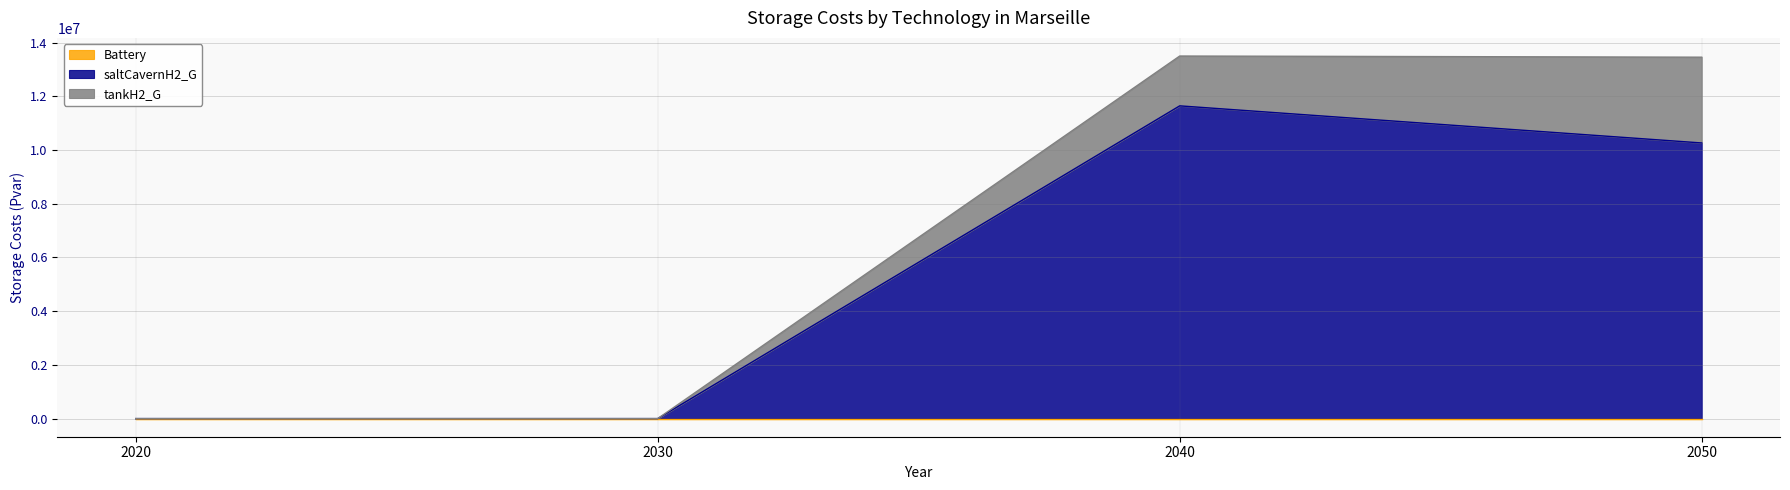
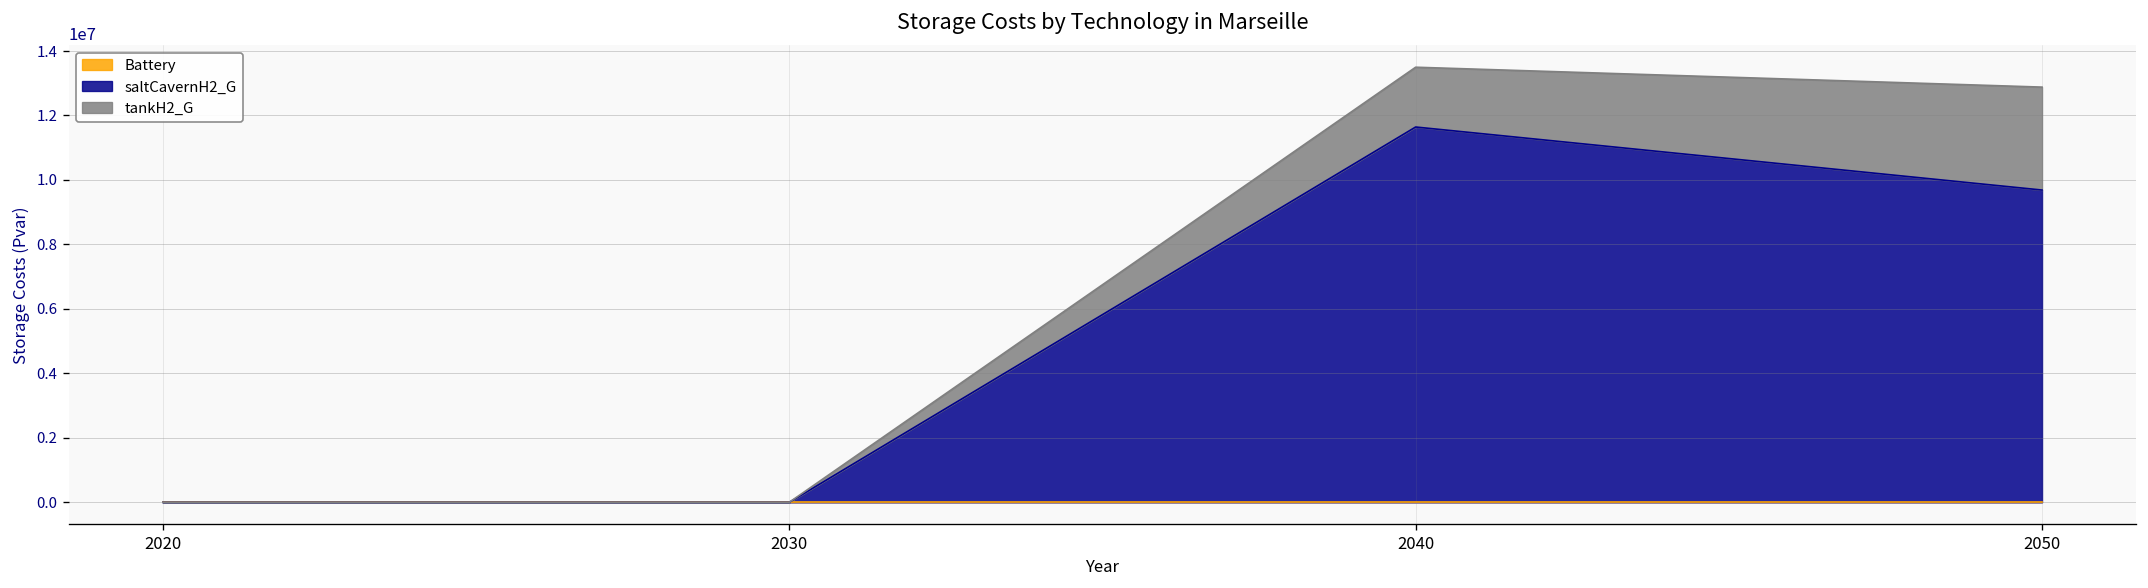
saltCavernH2_G, 2050: 10300000 -> 9700000
